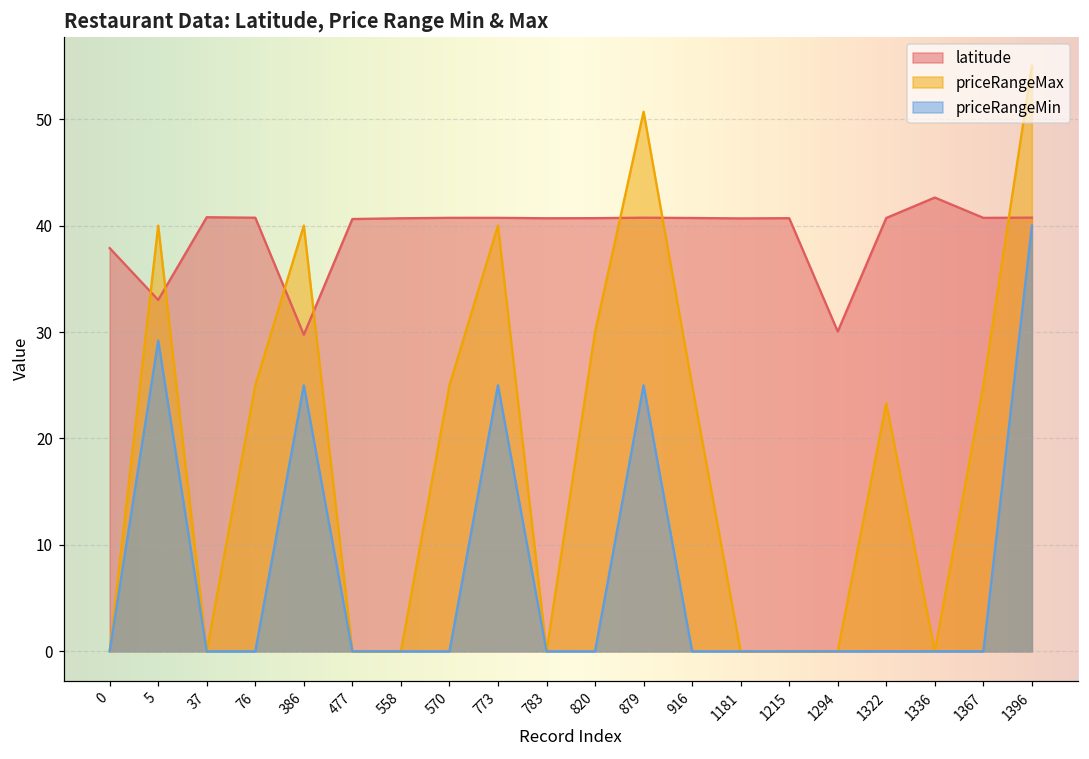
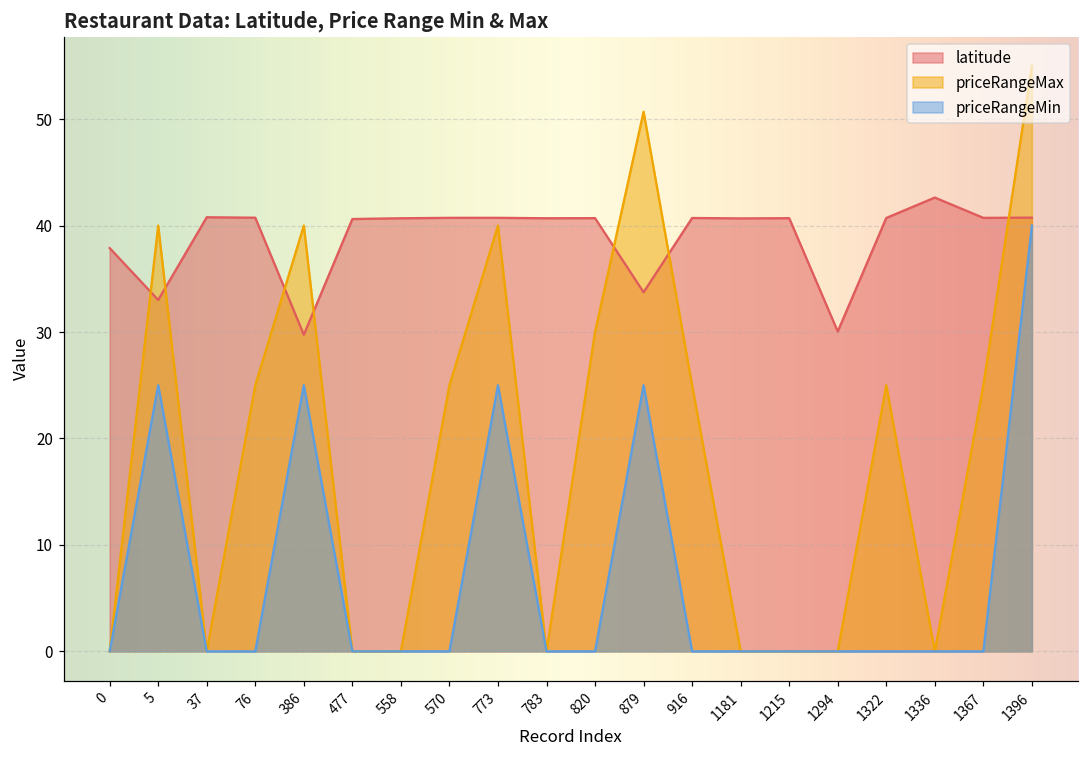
priceRangeMin, 5: 29 -> 25
latitude, 879: 41 -> 34
priceRangeMax, 1322: 23 -> 25
